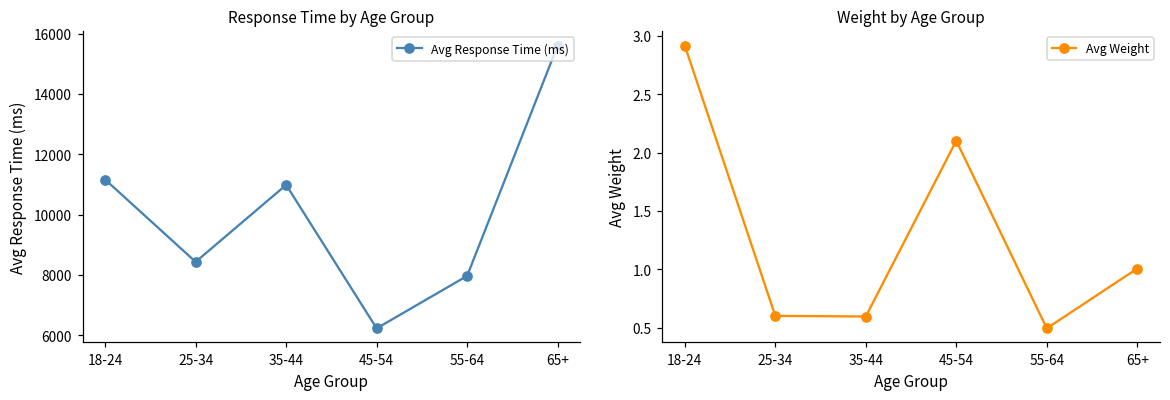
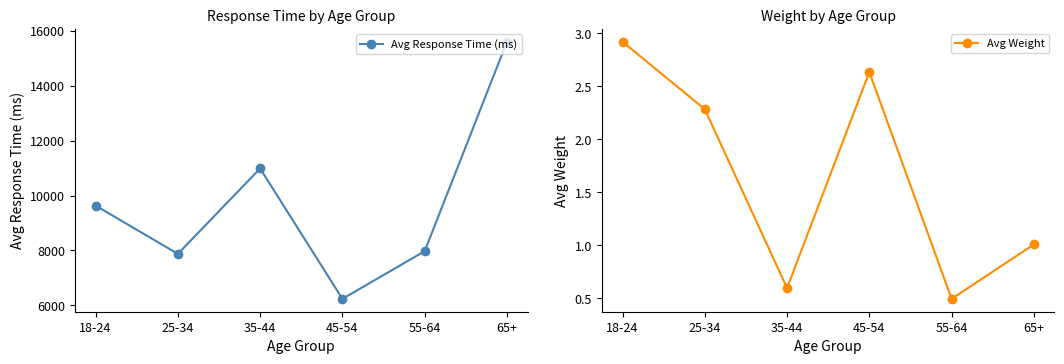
Response Time by Age Group, 18-24: 11200 -> 9600
Response Time by Age Group, 25-34: 8400 -> 7900
Weight by Age Group, 25-34: 0.60 -> 2.28
Weight by Age Group, 45-54: 2.10 -> 2.63
